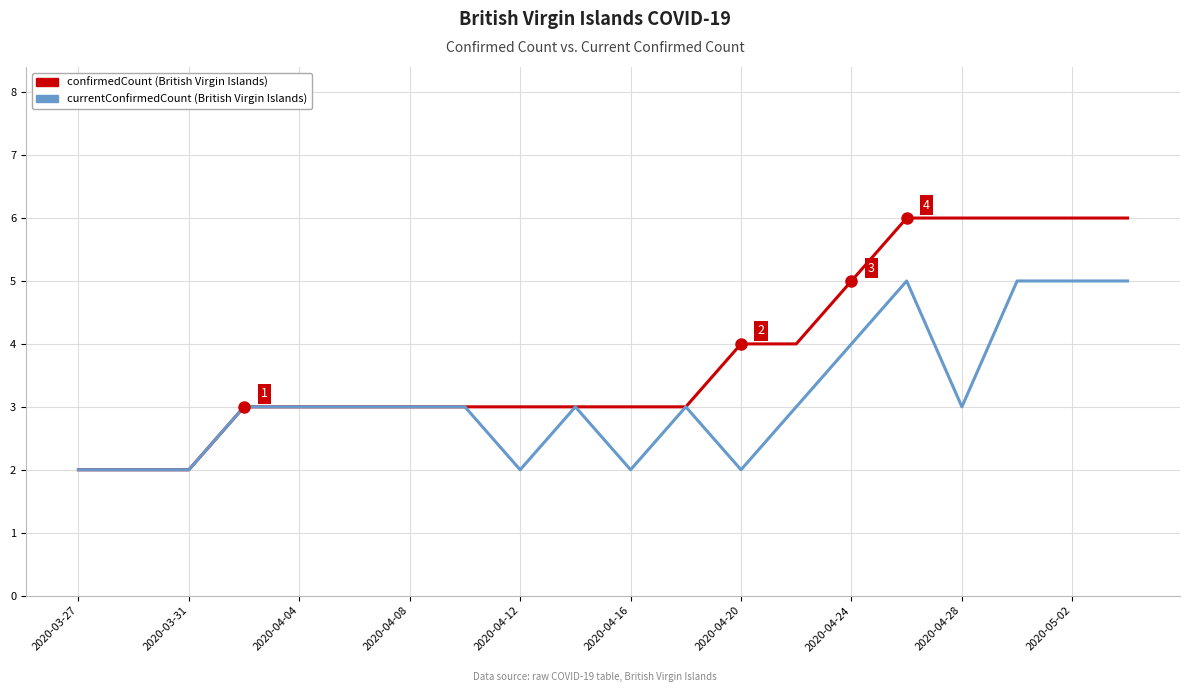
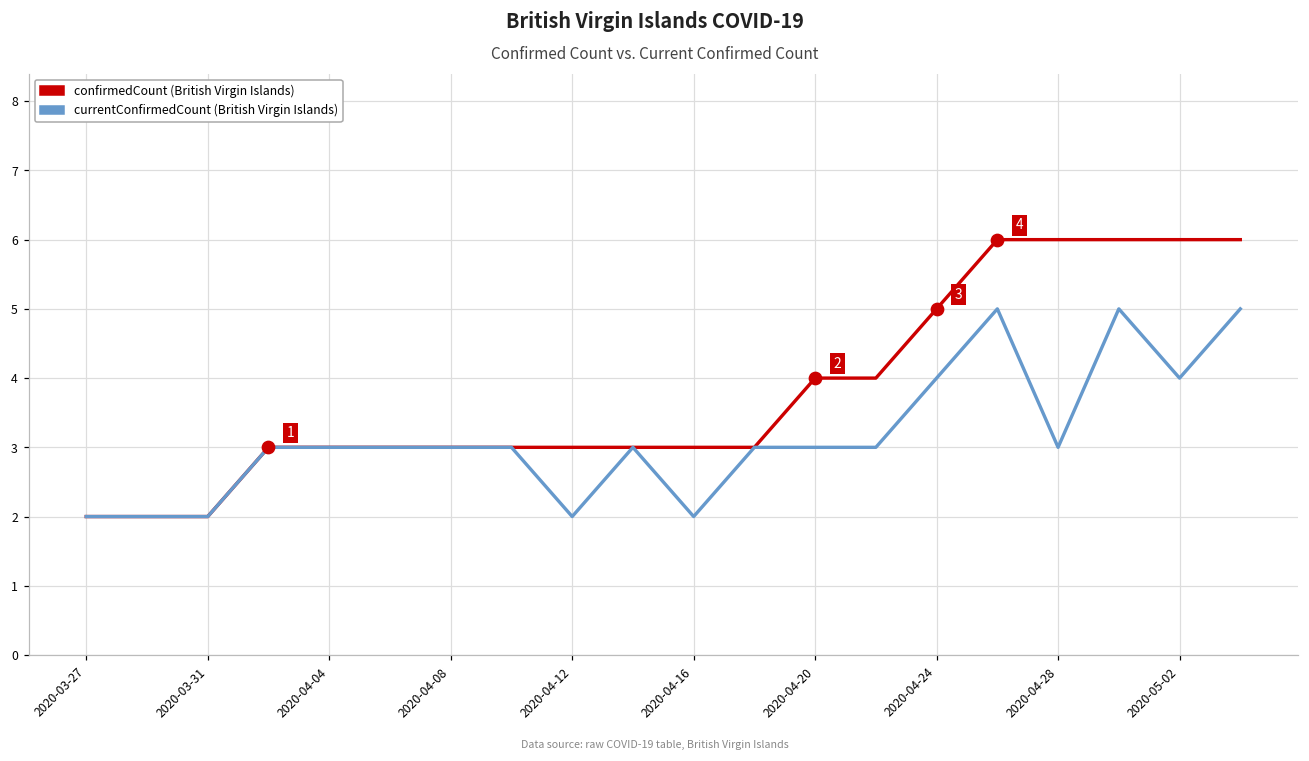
currentConfirmedCount (British Virgin Islands), 2020-04-20: 2 -> 3
currentConfirmedCount (British Virgin Islands), 2020-05-02: 5 -> 4
